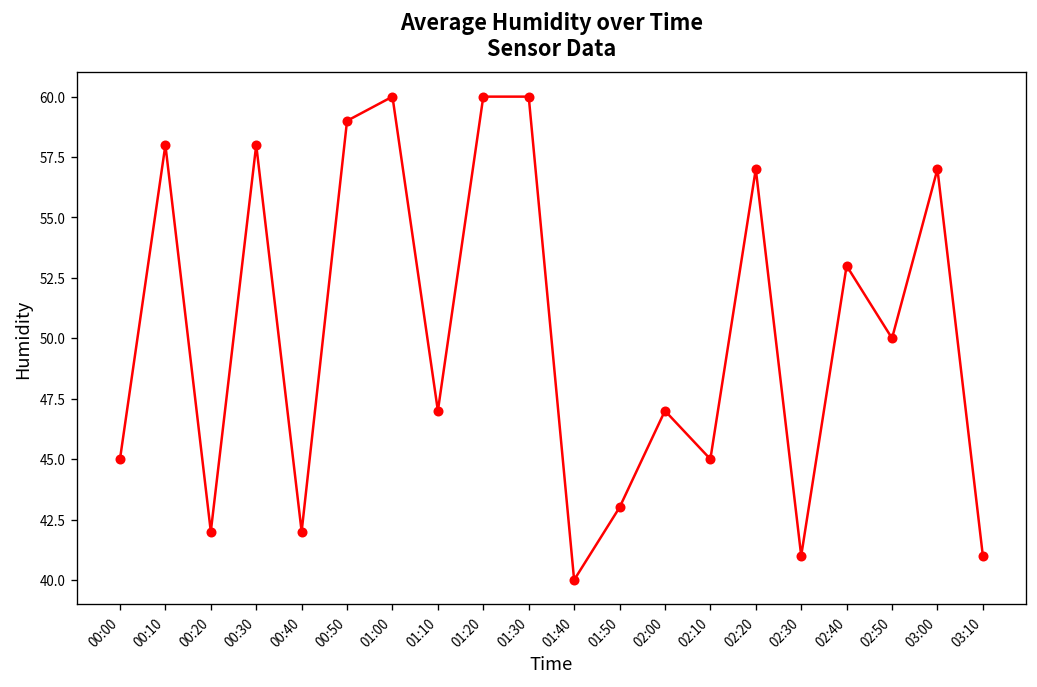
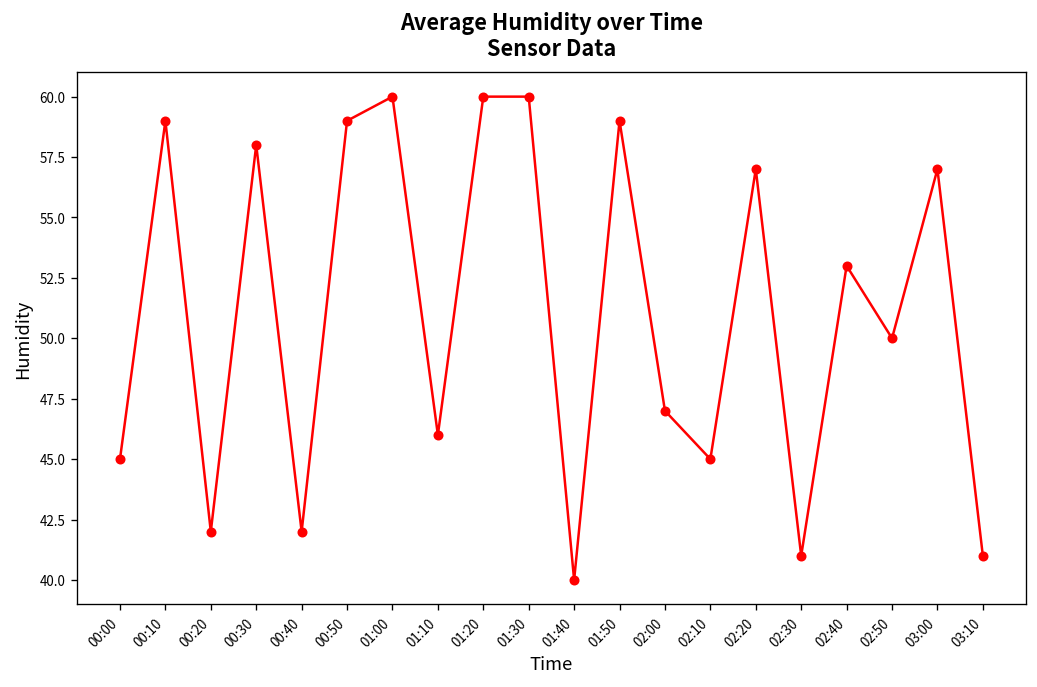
00:10: 58 -> 59
01:10: 47 -> 46
01:50: 43 -> 59
